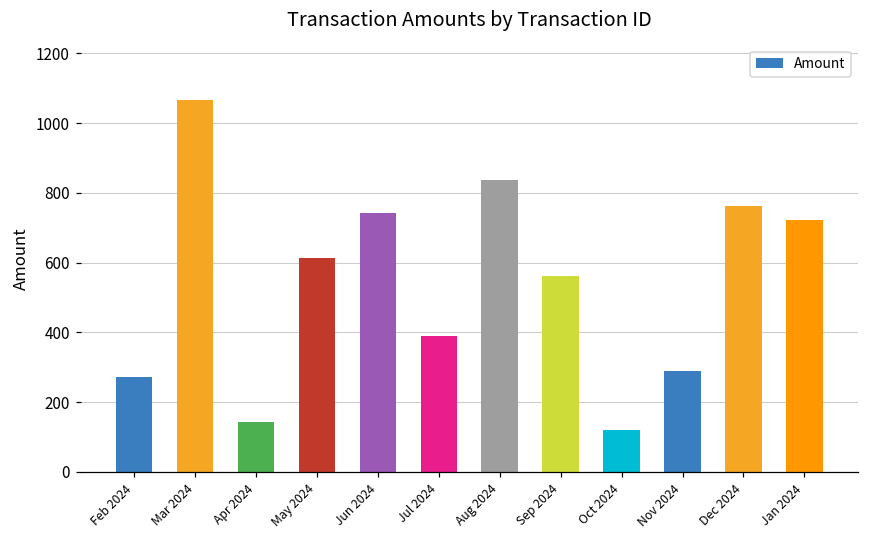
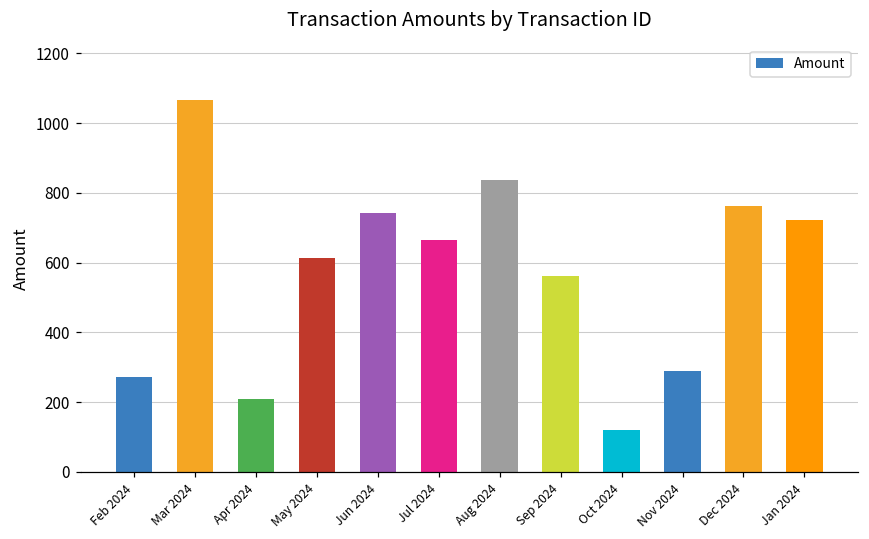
Apr 2024: 140 -> 210
Jul 2024: 390 -> 670
